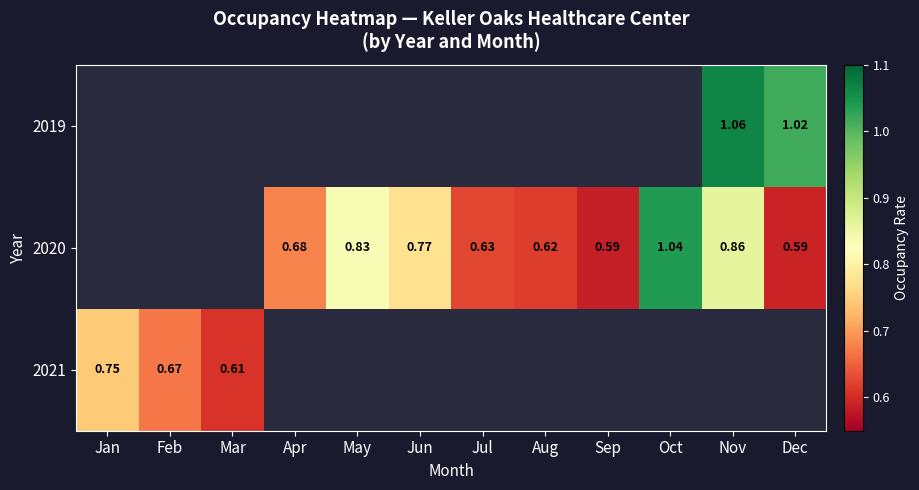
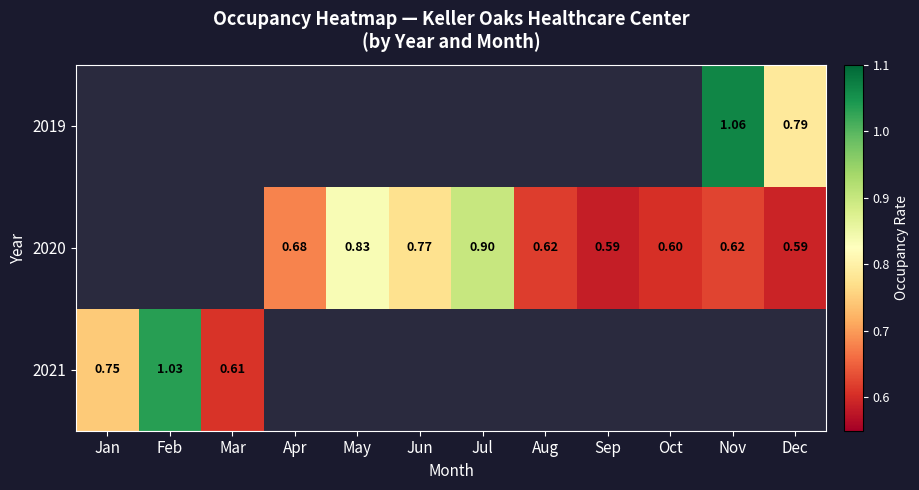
2019, Dec: 1.02 -> 0.79
2020, Jul: 0.63 -> 0.90
2020, Oct: 1.04 -> 0.60
2020, Nov: 0.86 -> 0.62
2021, Feb: 0.67 -> 1.03
